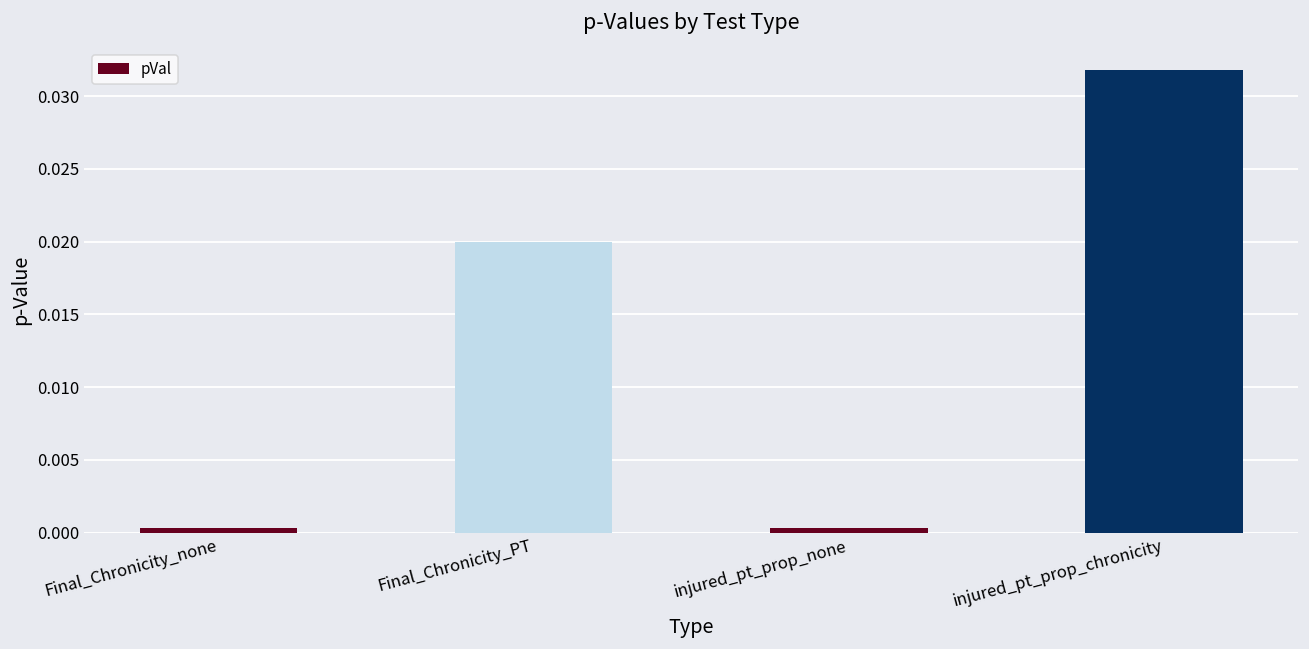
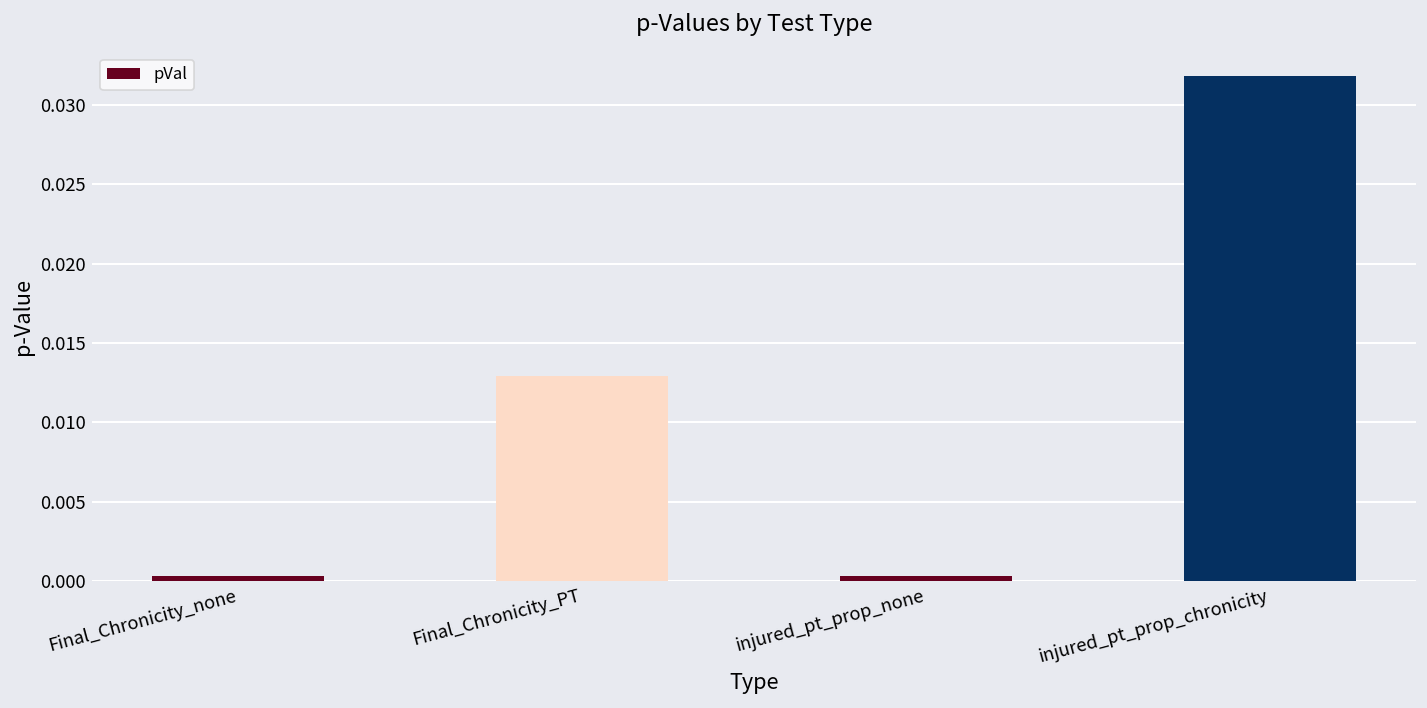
Final_Chronicity_PT: 0.0200 -> 0.0129
